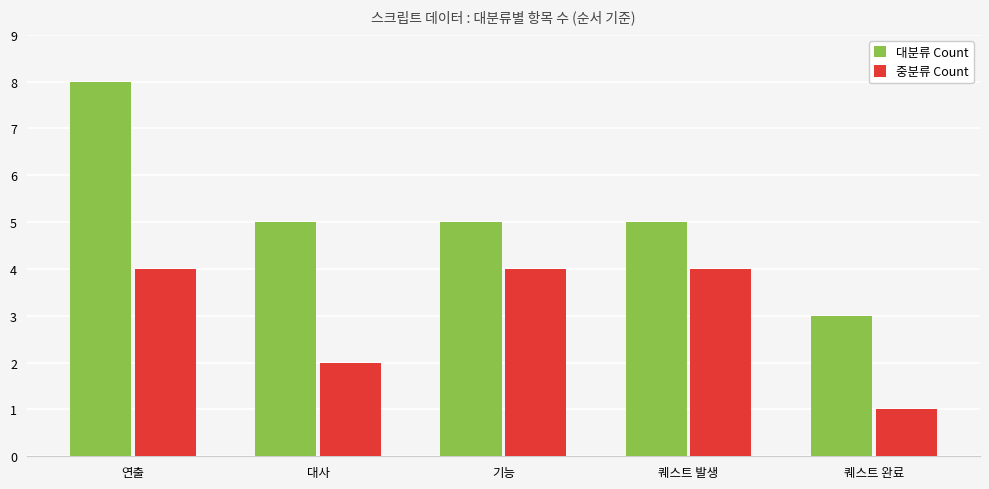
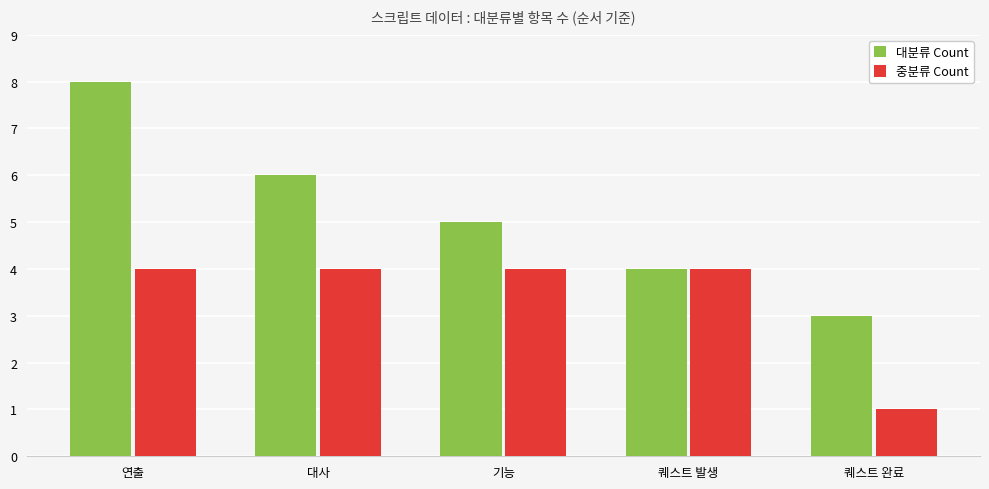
대분류 Count, 대사: 5 -> 6
중분류 Count, 대사: 2 -> 4
대분류 Count, 퀘스트 발생: 5 -> 4
